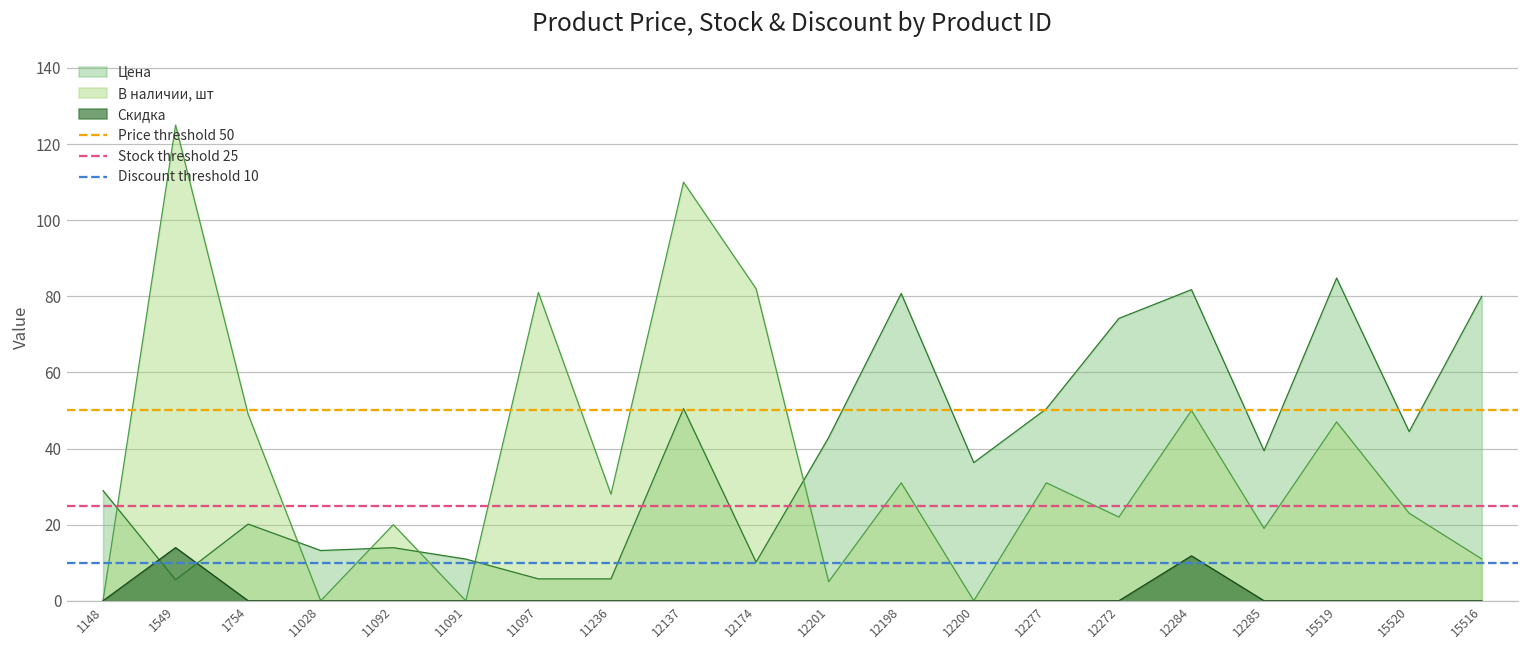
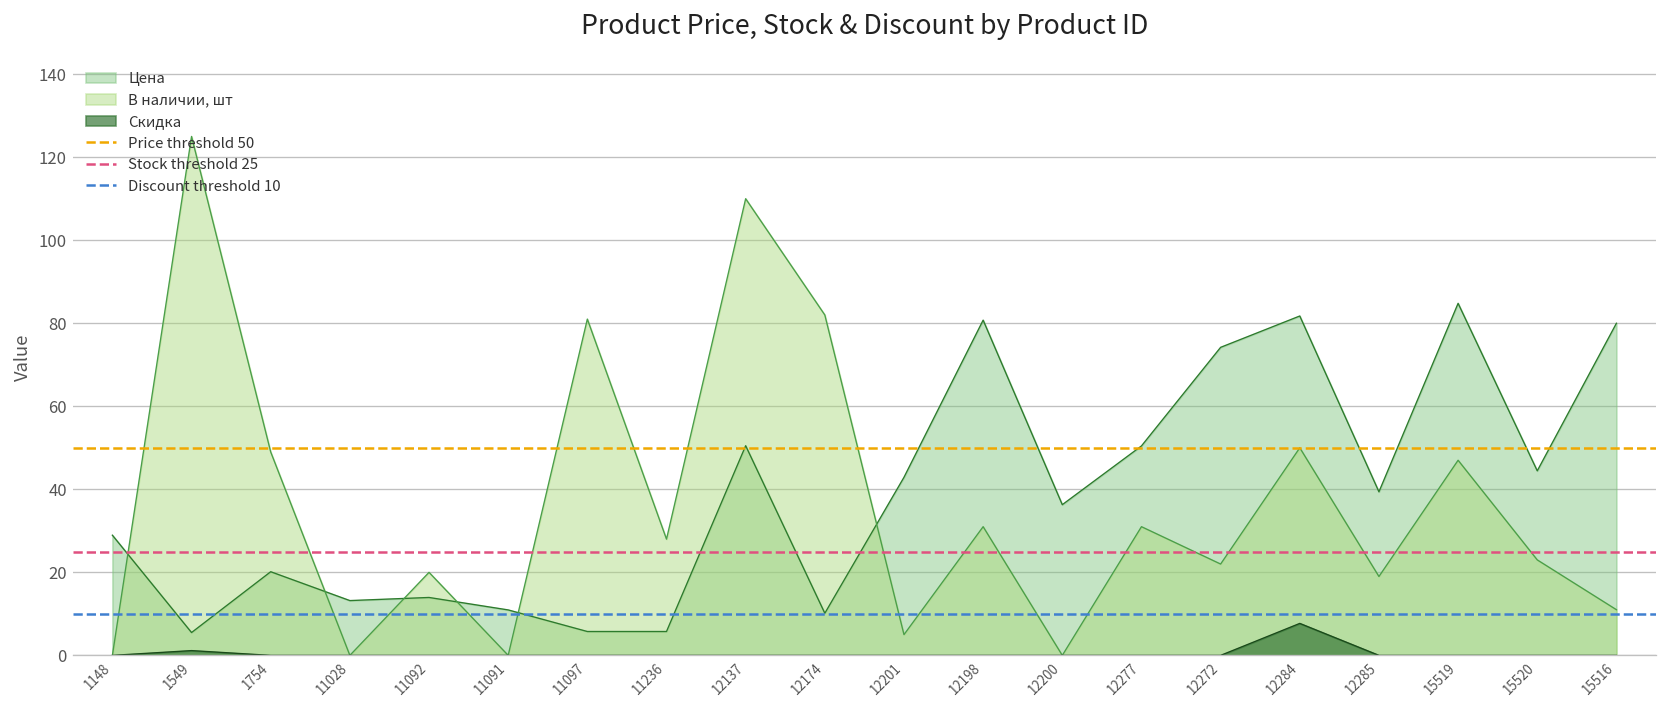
Скидка, 1549: 14 -> 1
Скидка, 12284: 12 -> 8
